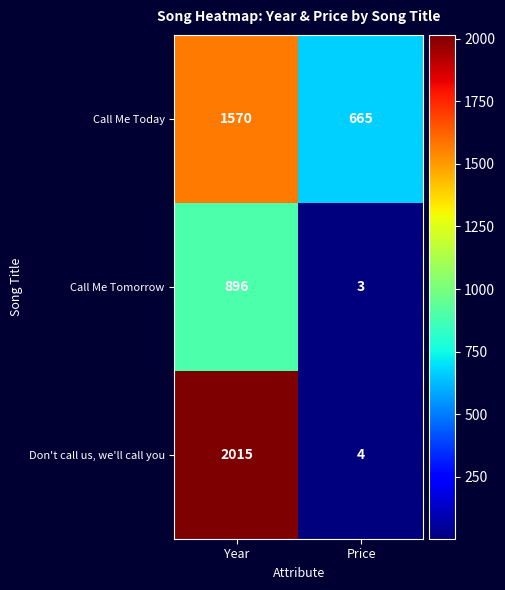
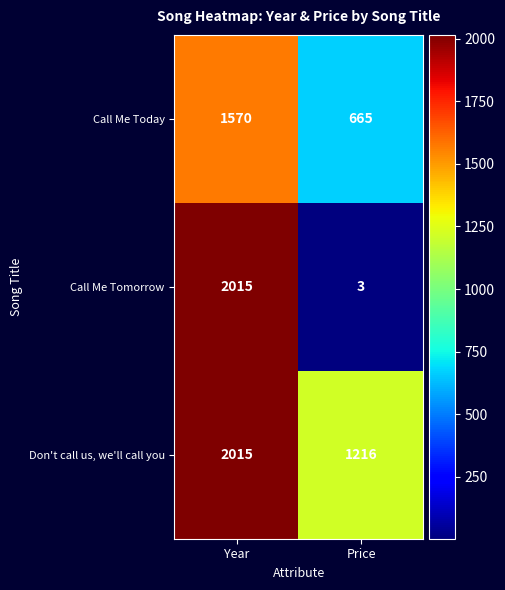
Call Me Tomorrow, Year: 896 -> 2015
Don't call us, we'll call you, Price: 4 -> 1216
